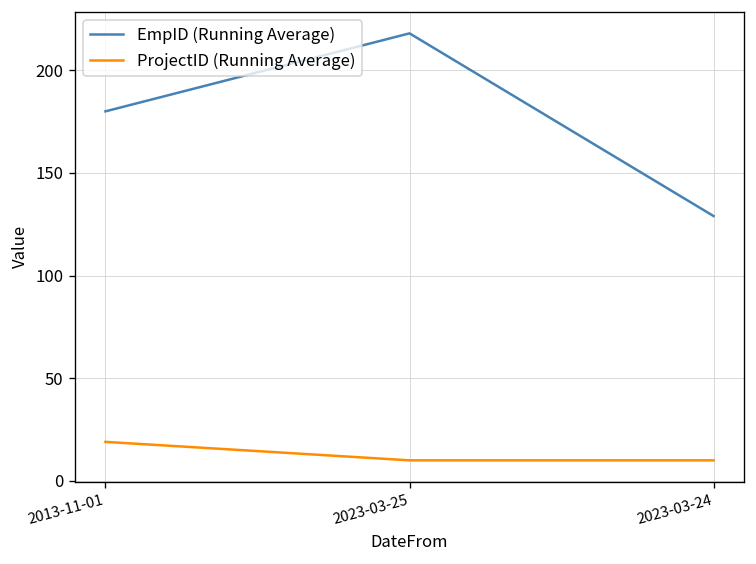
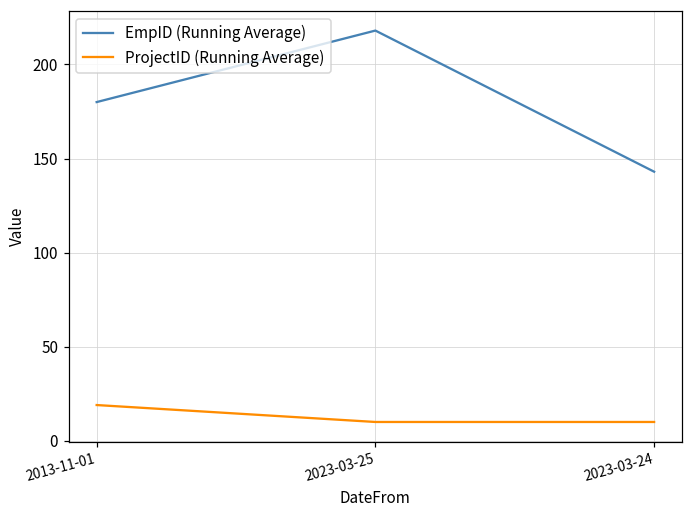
EmpID (Running Average), 2023-03-24: 129 -> 143
